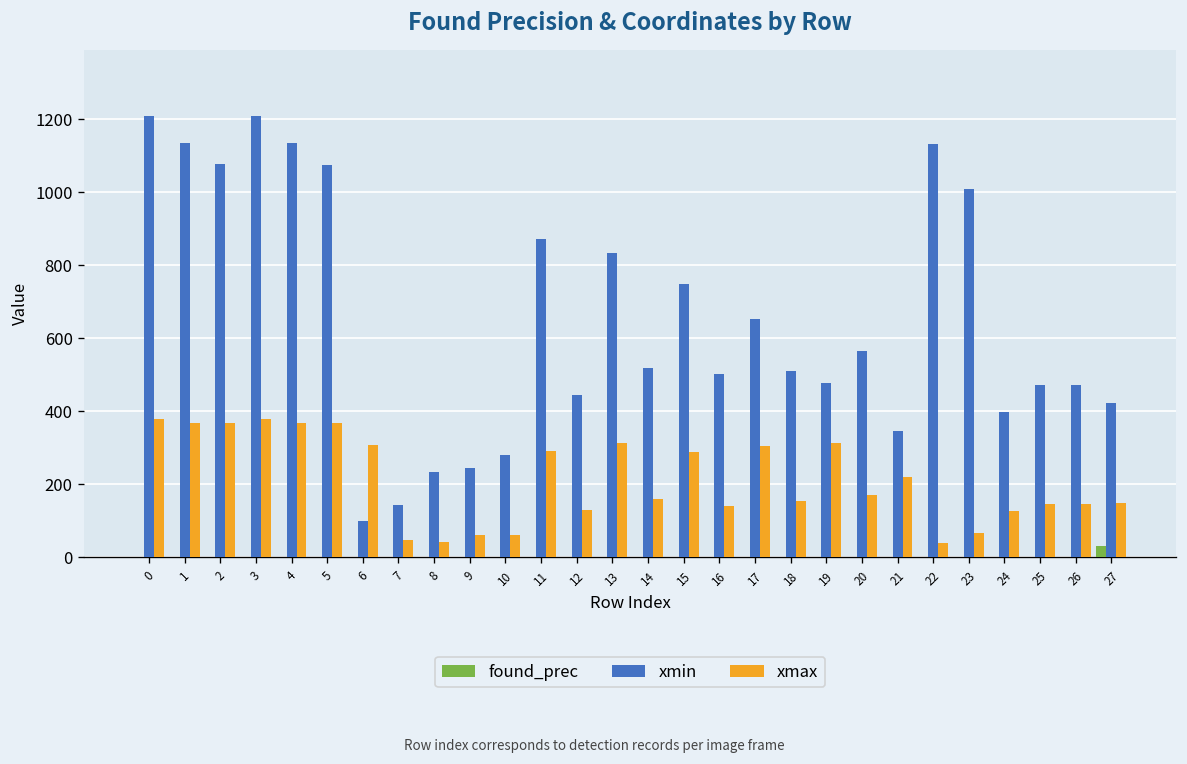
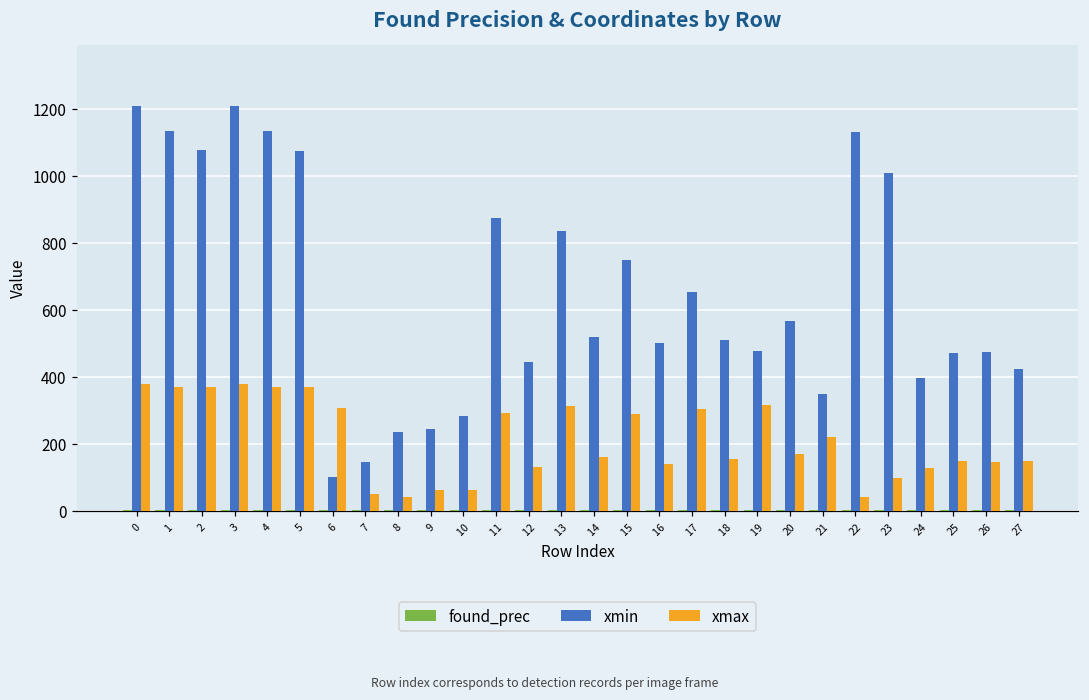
xmax, 23: 70 -> 100
found_prec, 27: 30 -> 0
